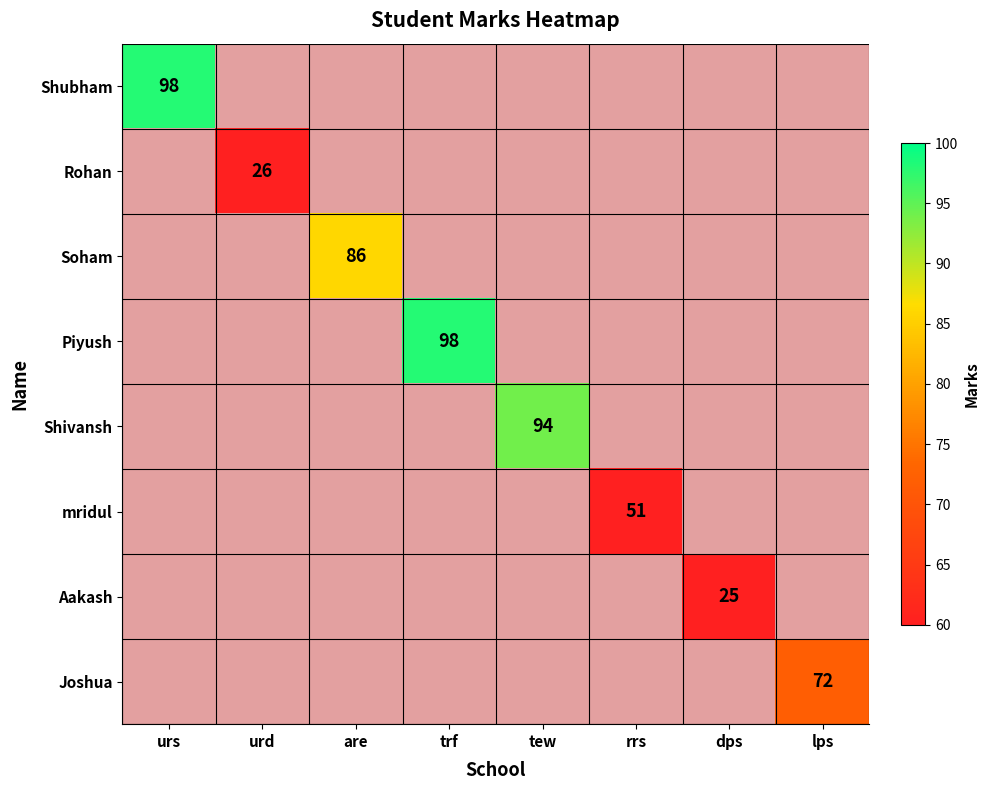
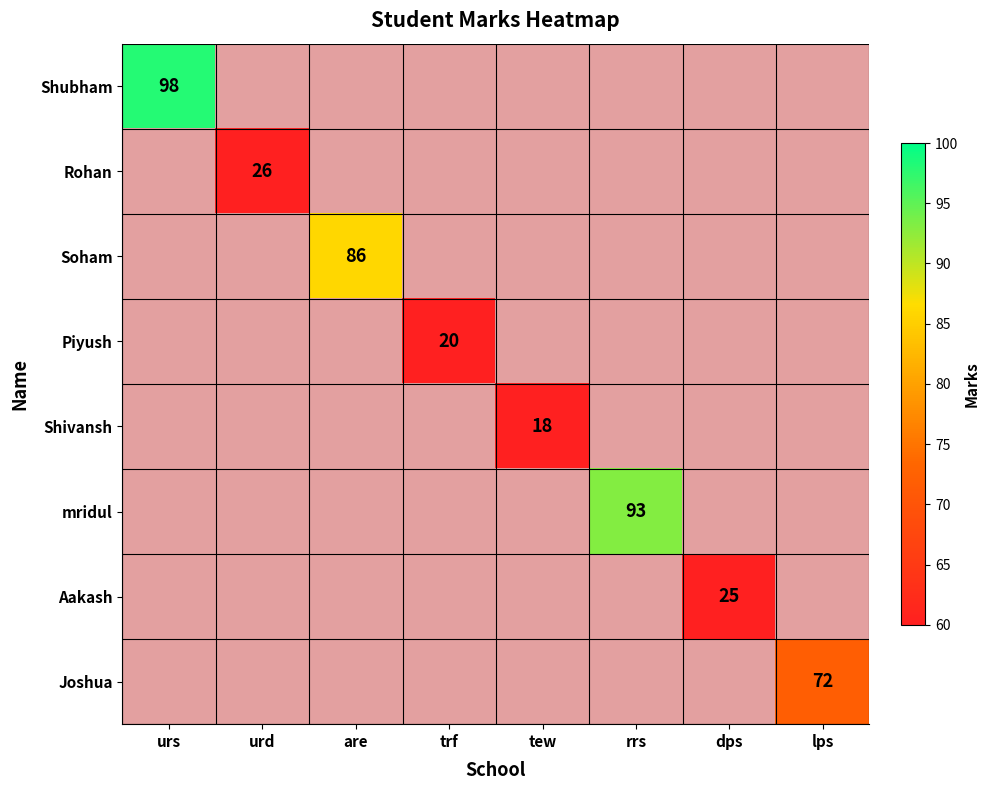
Piyush, trf: 98 -> 20
Shivansh, tew: 94 -> 18
mridul, rrs: 51 -> 93
